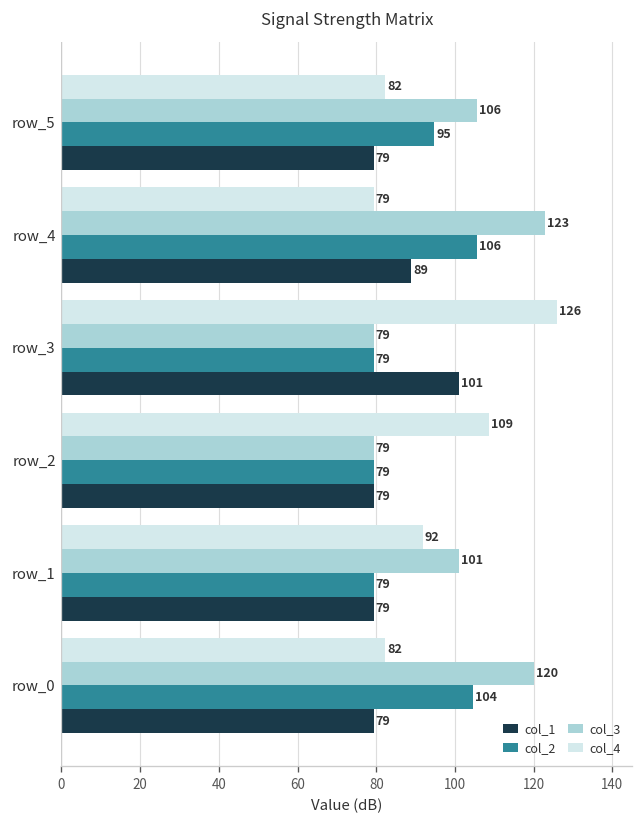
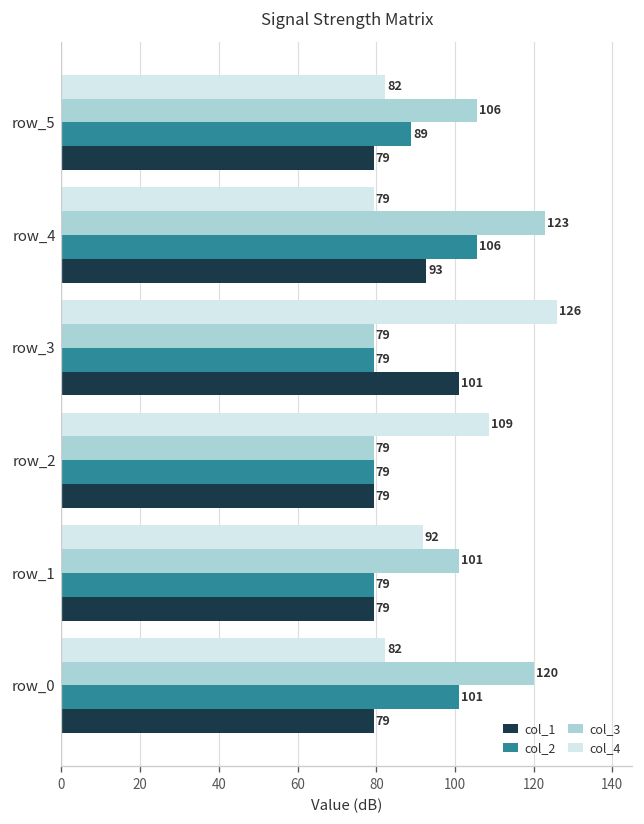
col_2, row_5: 95 -> 89
col_1, row_4: 89 -> 93
col_2, row_0: 104 -> 101
